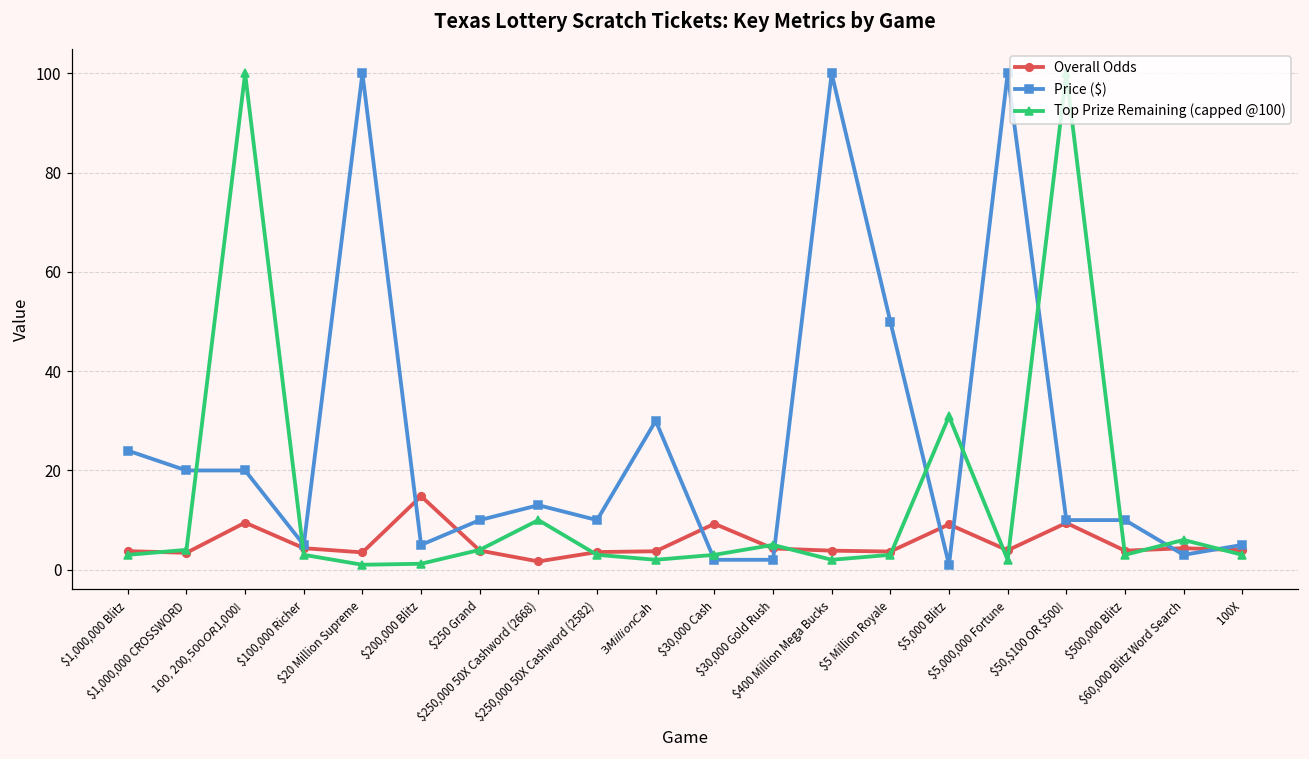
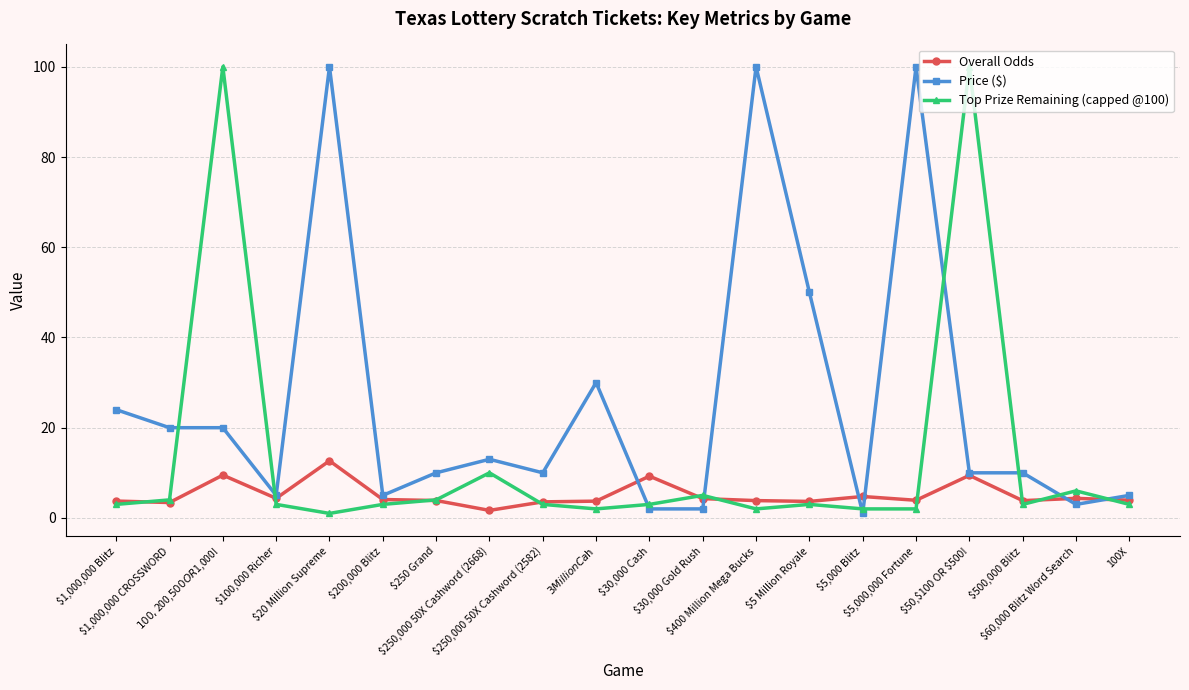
Overall Odds, $20 Million Supreme: 3 -> 13
Overall Odds, $200,000 Blitz: 15 -> 4
Top Prize Remaining (capped @100), $200,000 Blitz: 1 -> 3
Overall Odds, $5,000 Blitz: 9 -> 5
Top Prize Remaining (capped @100), $5,000 Blitz: 31 -> 2
